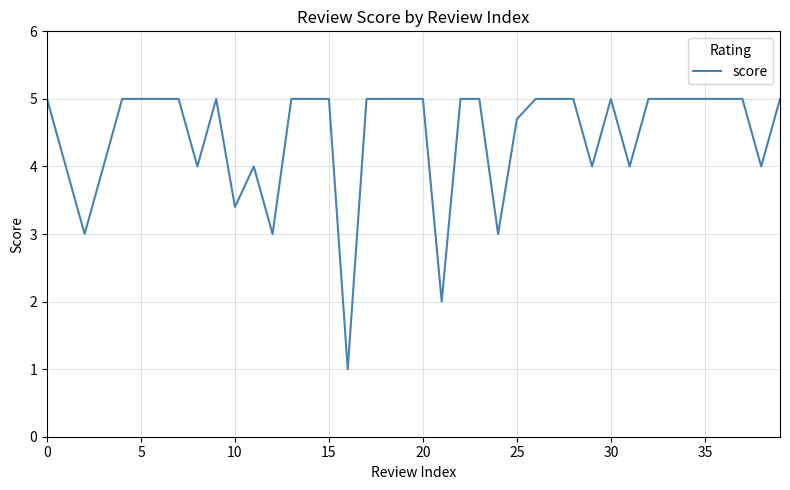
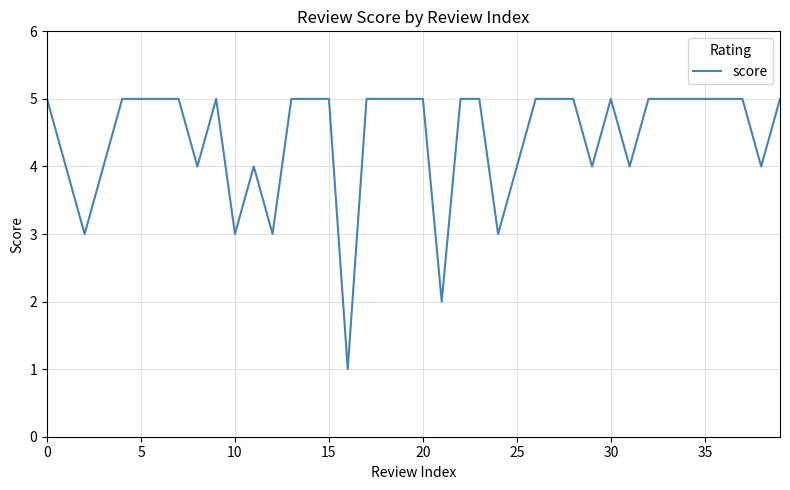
10: 3.4 -> 3.0
25: 4.7 -> 4.0
